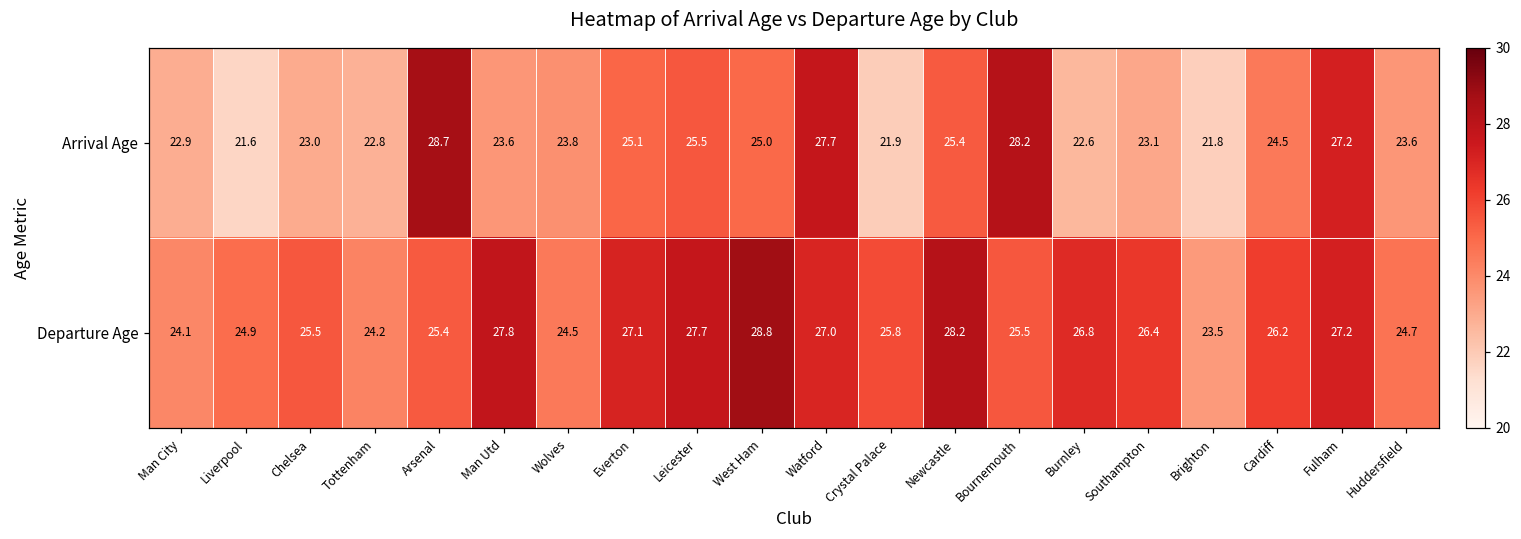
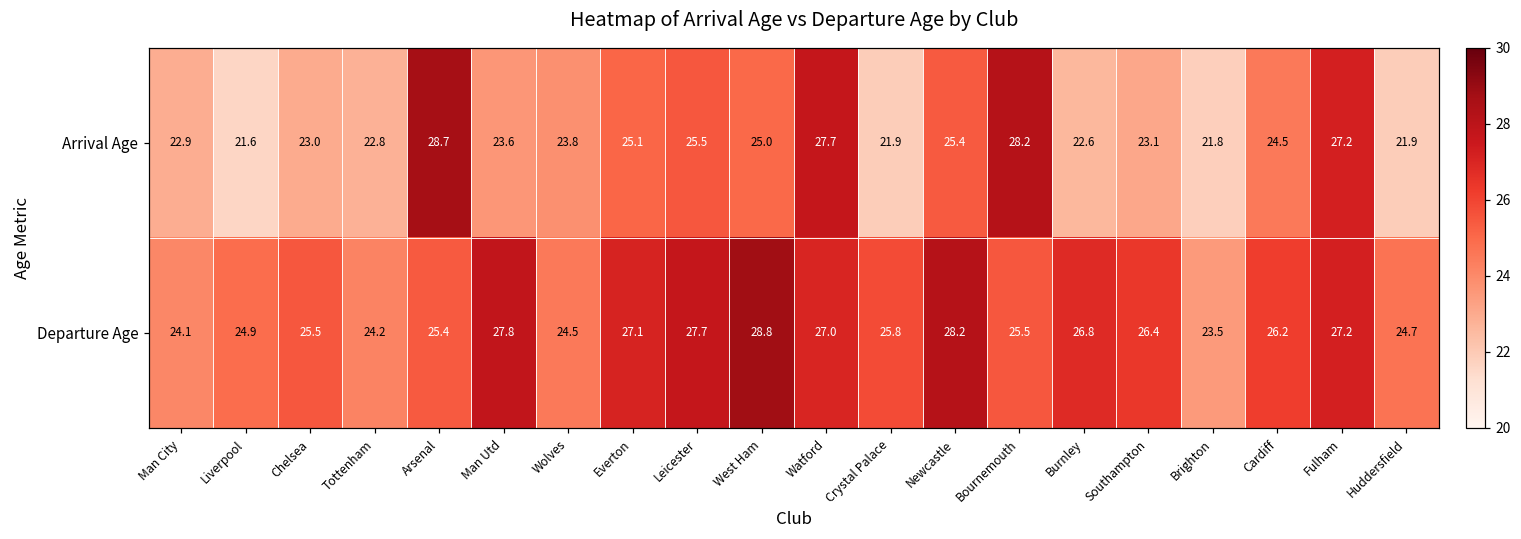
Arrival Age, Huddersfield: 23.6 -> 21.9
